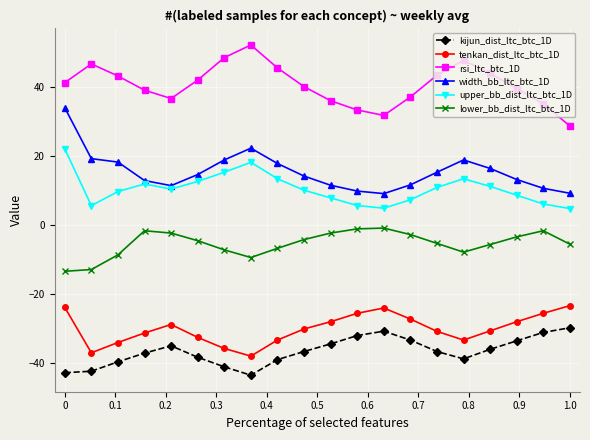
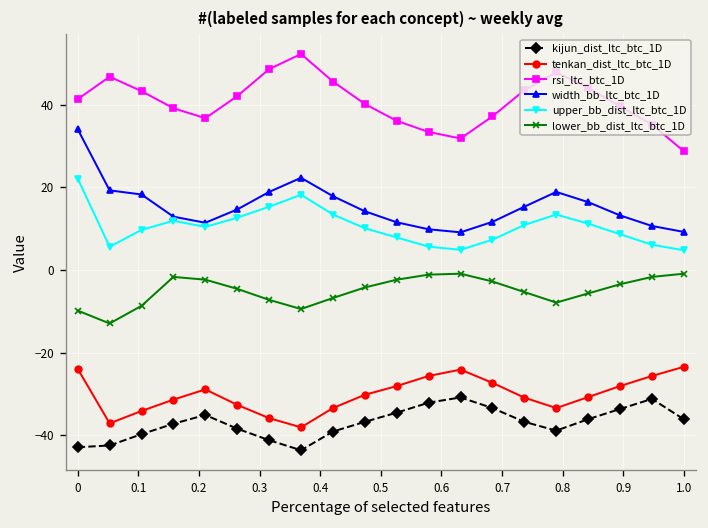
lower_bb_dist_ltc_btc_1D, 0: -13 -> -10
kijun_dist_ltc_btc_1D, 1.0: -30 -> -36
lower_bb_dist_ltc_btc_1D, 1.0: -6 -> -1
